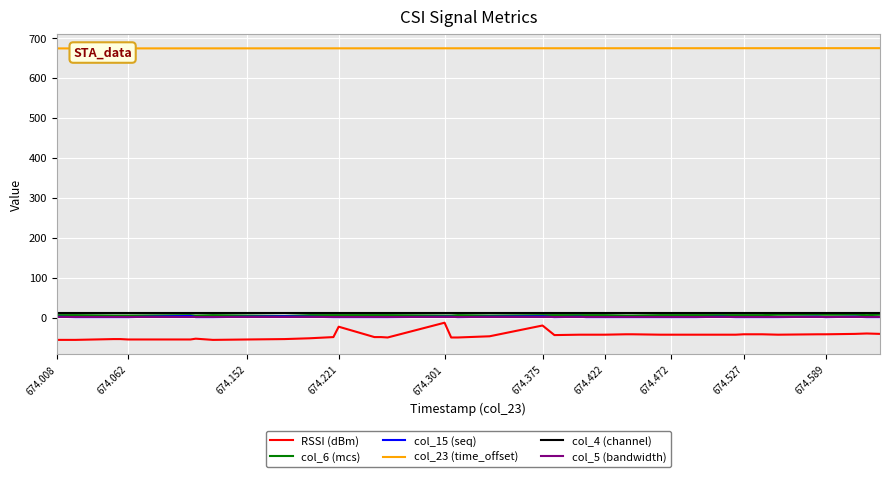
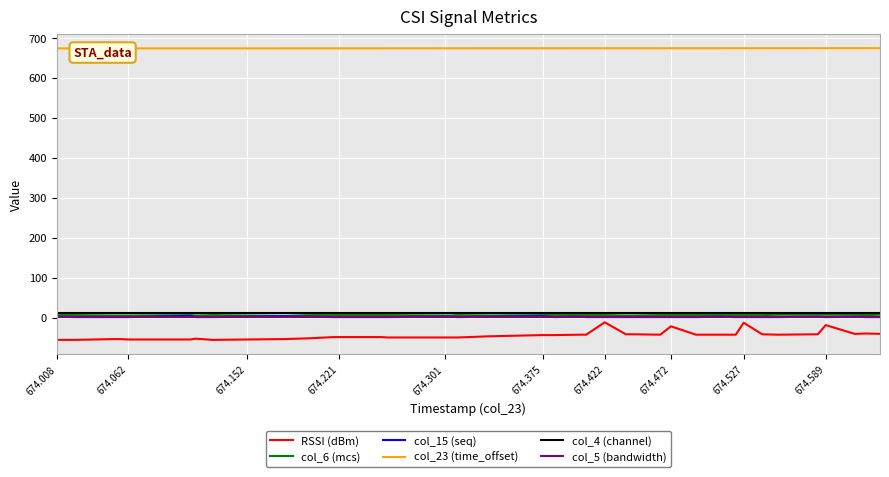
RSSI (dBm), 674.221: -20 -> -50
RSSI (dBm), 674.301: -10 -> -50
RSSI (dBm), 674.375: -20 -> -40
RSSI (dBm), 674.422: -40 -> -10
RSSI (dBm), 674.472: -40 -> -20
RSSI (dBm), 674.527: -40 -> -10
RSSI (dBm), 674.589: -40 -> -20
